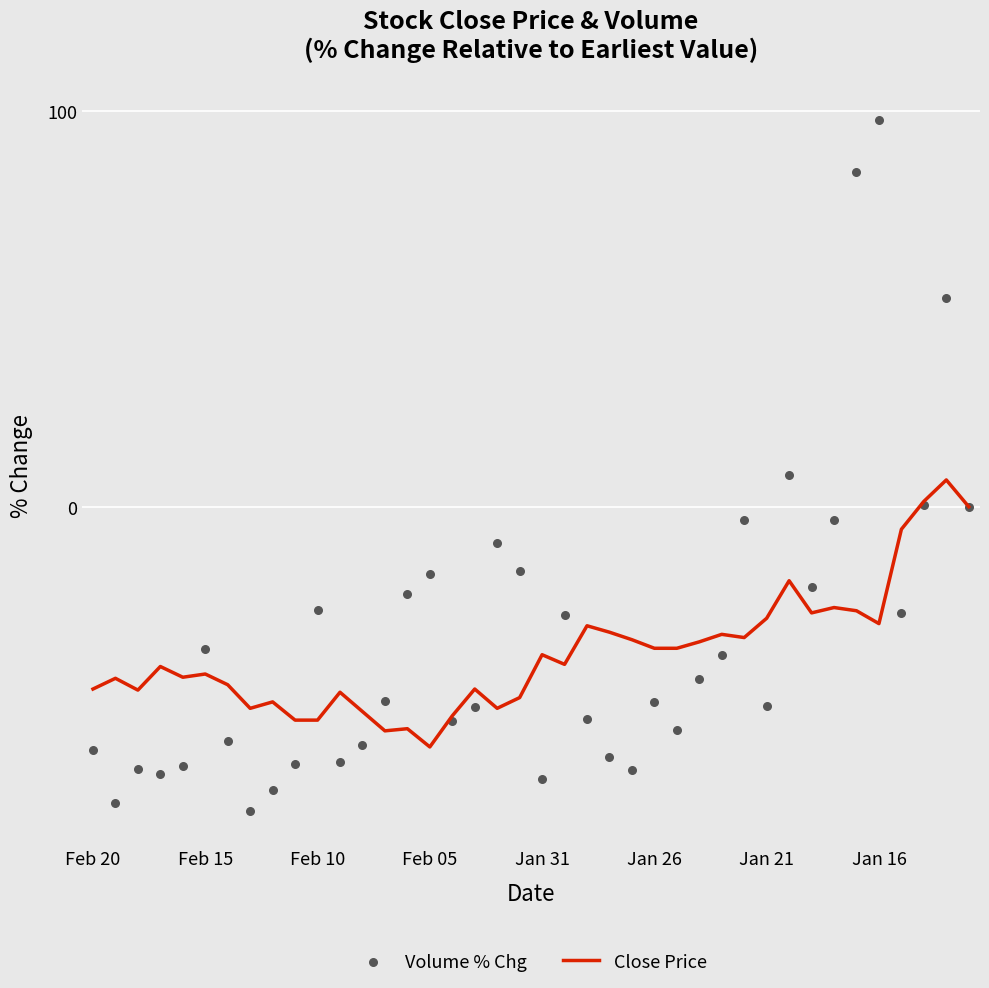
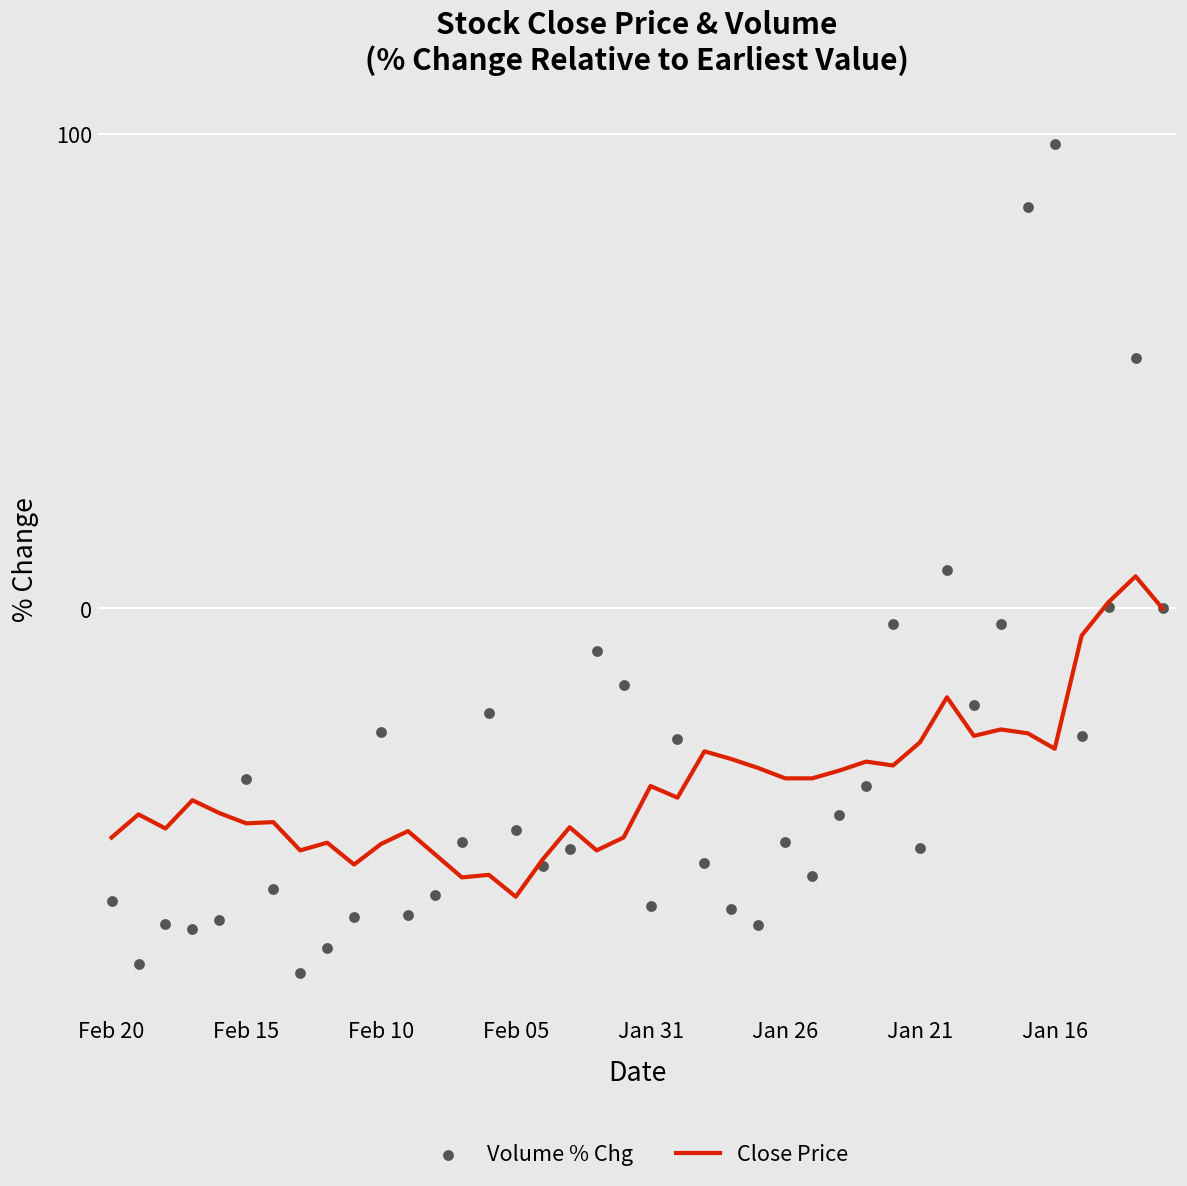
Close Price, Feb 20: -46 -> -48
Close Price, Feb 15: -42 -> -45
Close Price, Feb 10: -54 -> -50
Volume % Chg, Feb 05: -17 -> -47
Volume % Chg, Jan 31: -69 -> -63
